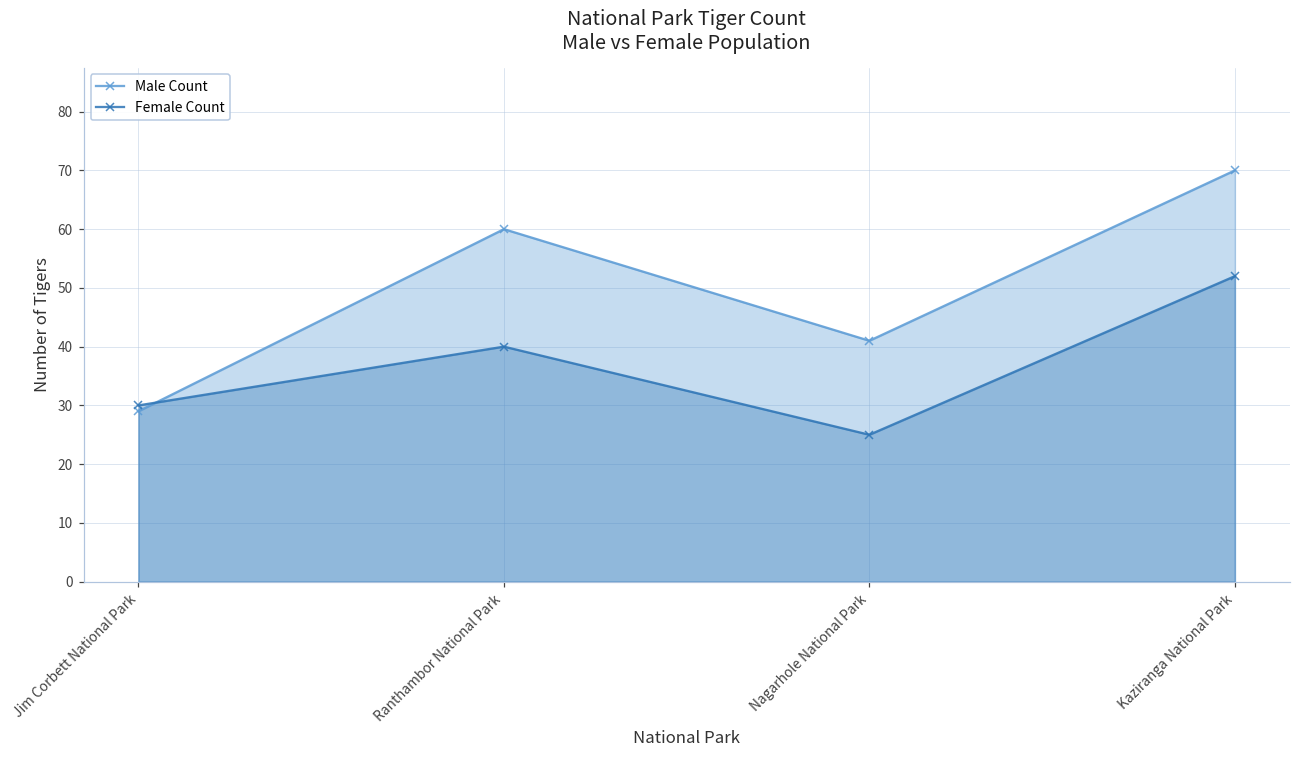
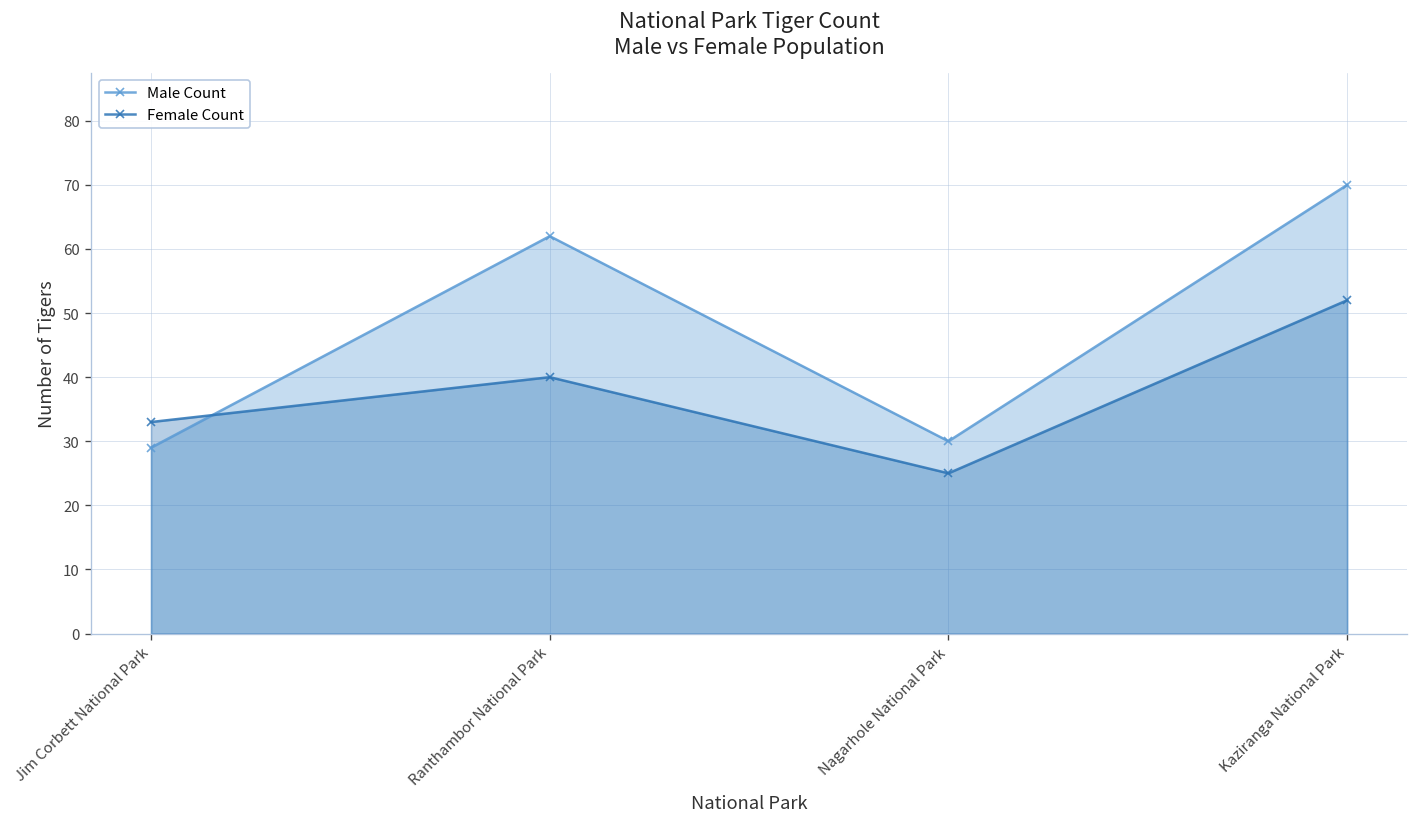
Female Count, Jim Corbett National Park: 30 -> 33
Male Count, Ranthambor National Park: 60 -> 62
Male Count, Nagarhole National Park: 41 -> 30
